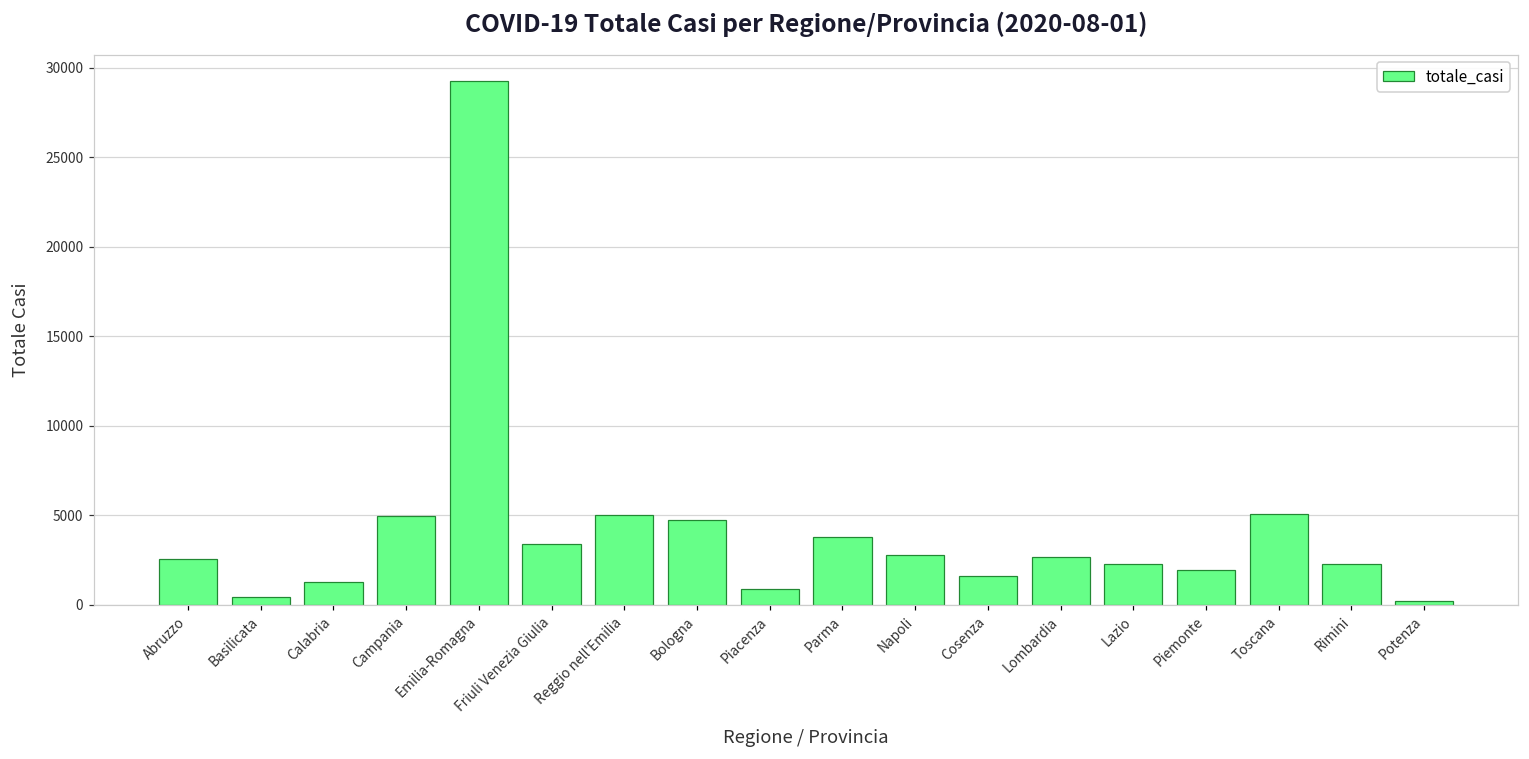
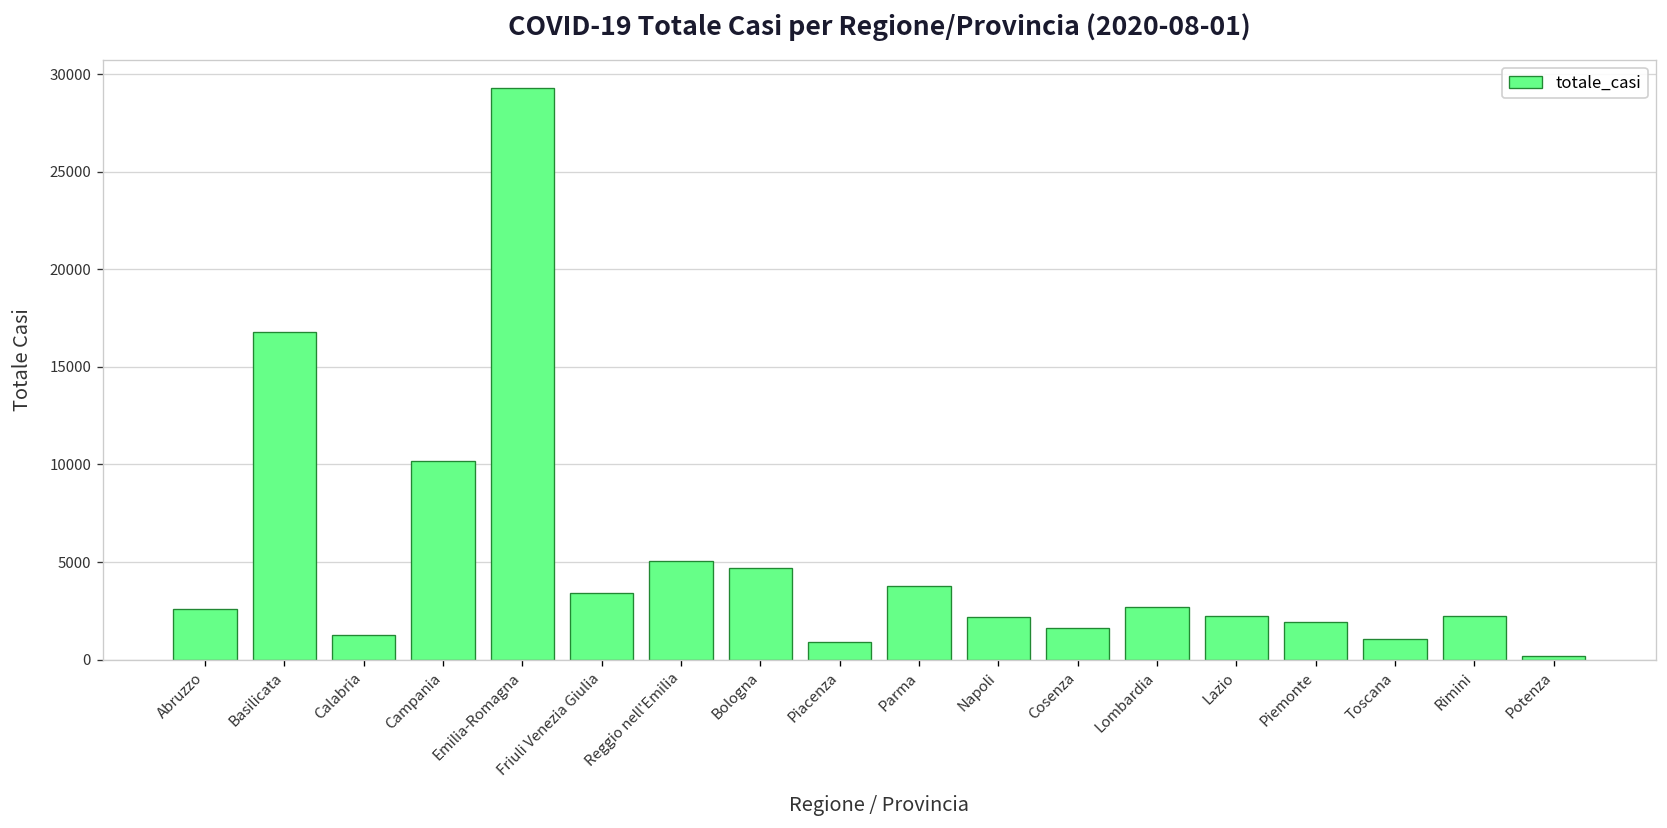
Basilicata: 500 -> 16800
Campania: 5000 -> 10200
Napoli: 2800 -> 2200
Toscana: 5100 -> 1000
